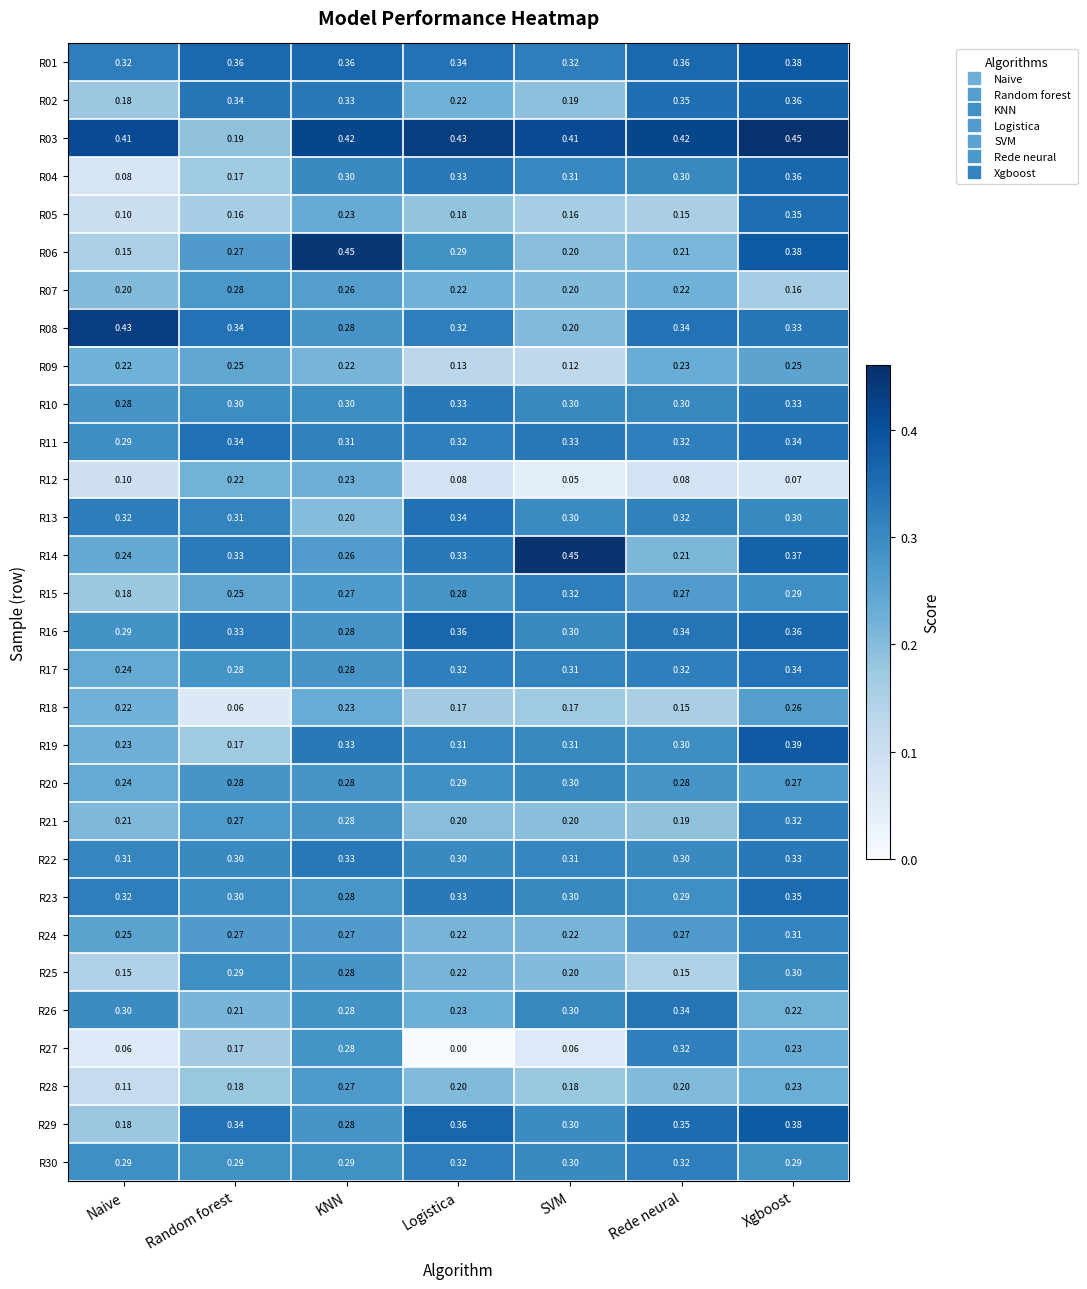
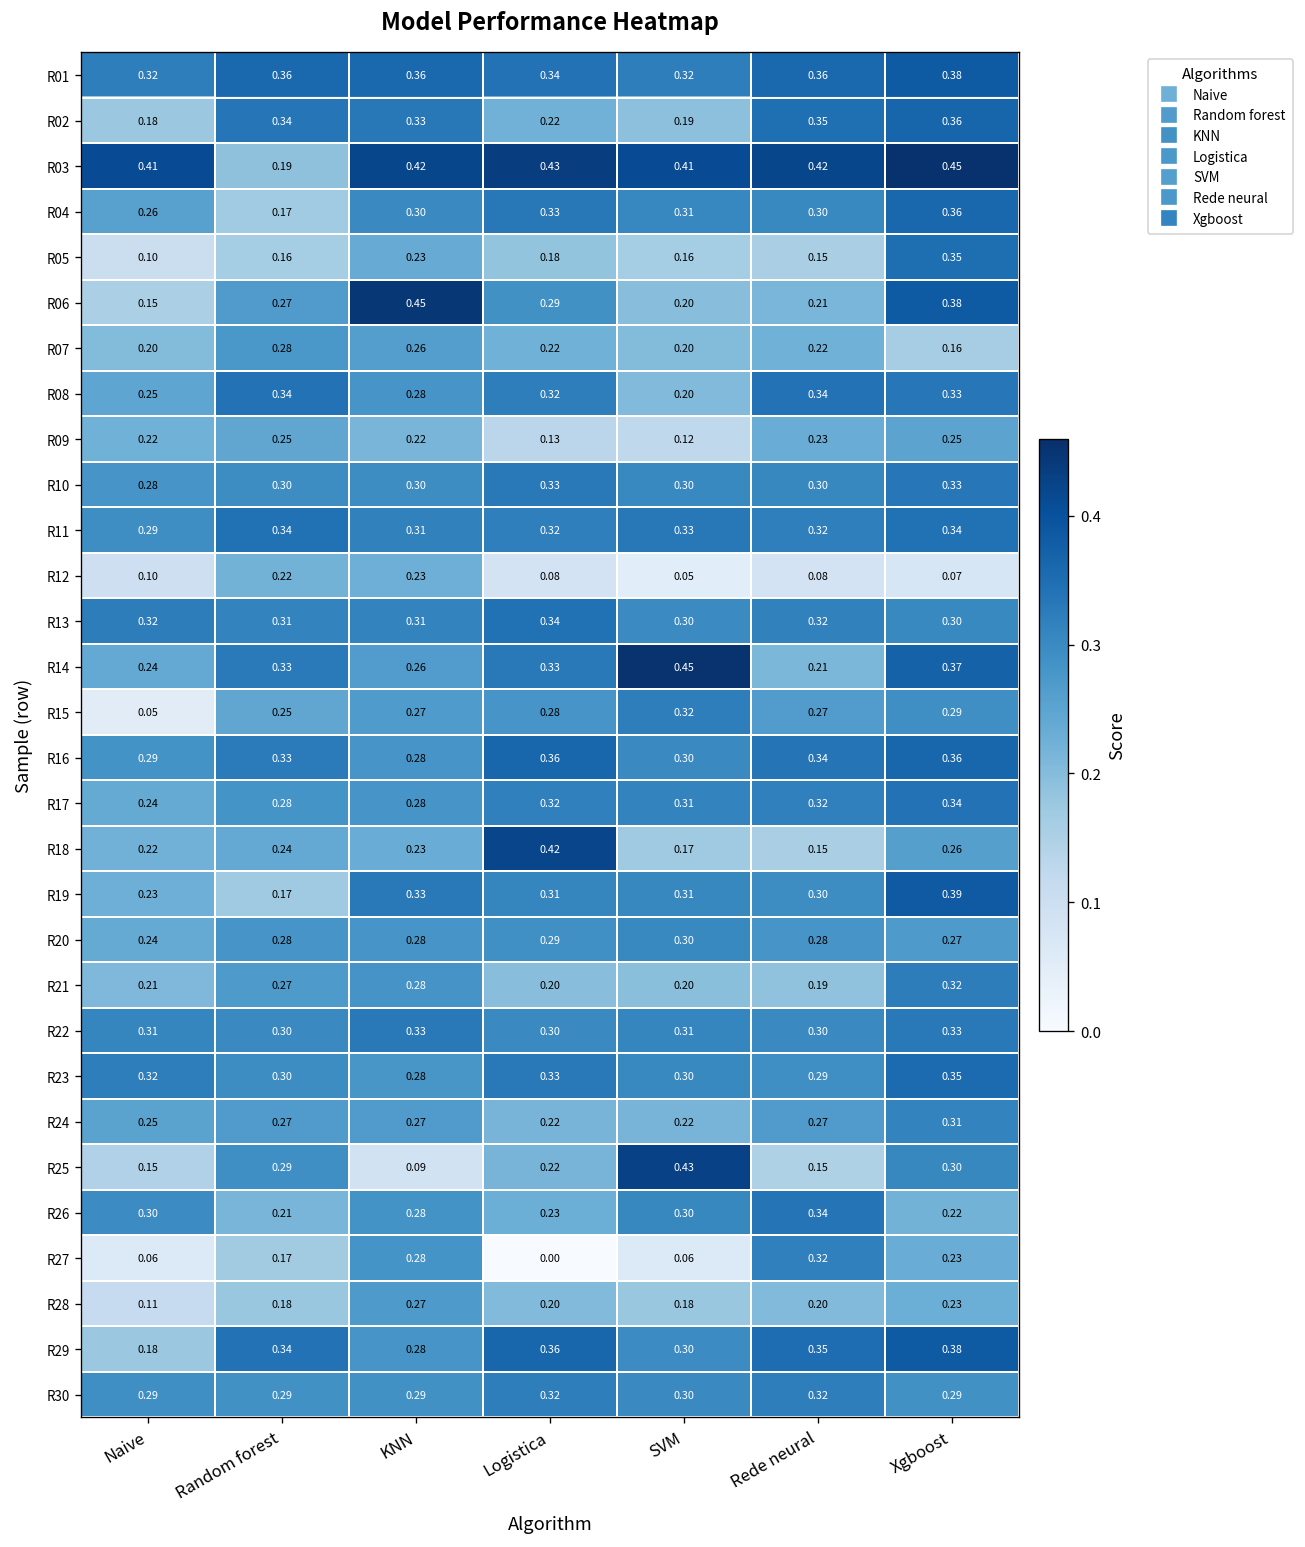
R04, Naive: 0.08 -> 0.26
R08, Naive: 0.43 -> 0.25
R13, KNN: 0.20 -> 0.31
R15, Naive: 0.18 -> 0.05
R18, Random forest: 0.06 -> 0.24
R18, Logistica: 0.17 -> 0.42
R25, KNN: 0.28 -> 0.09
R25, SVM: 0.20 -> 0.43
